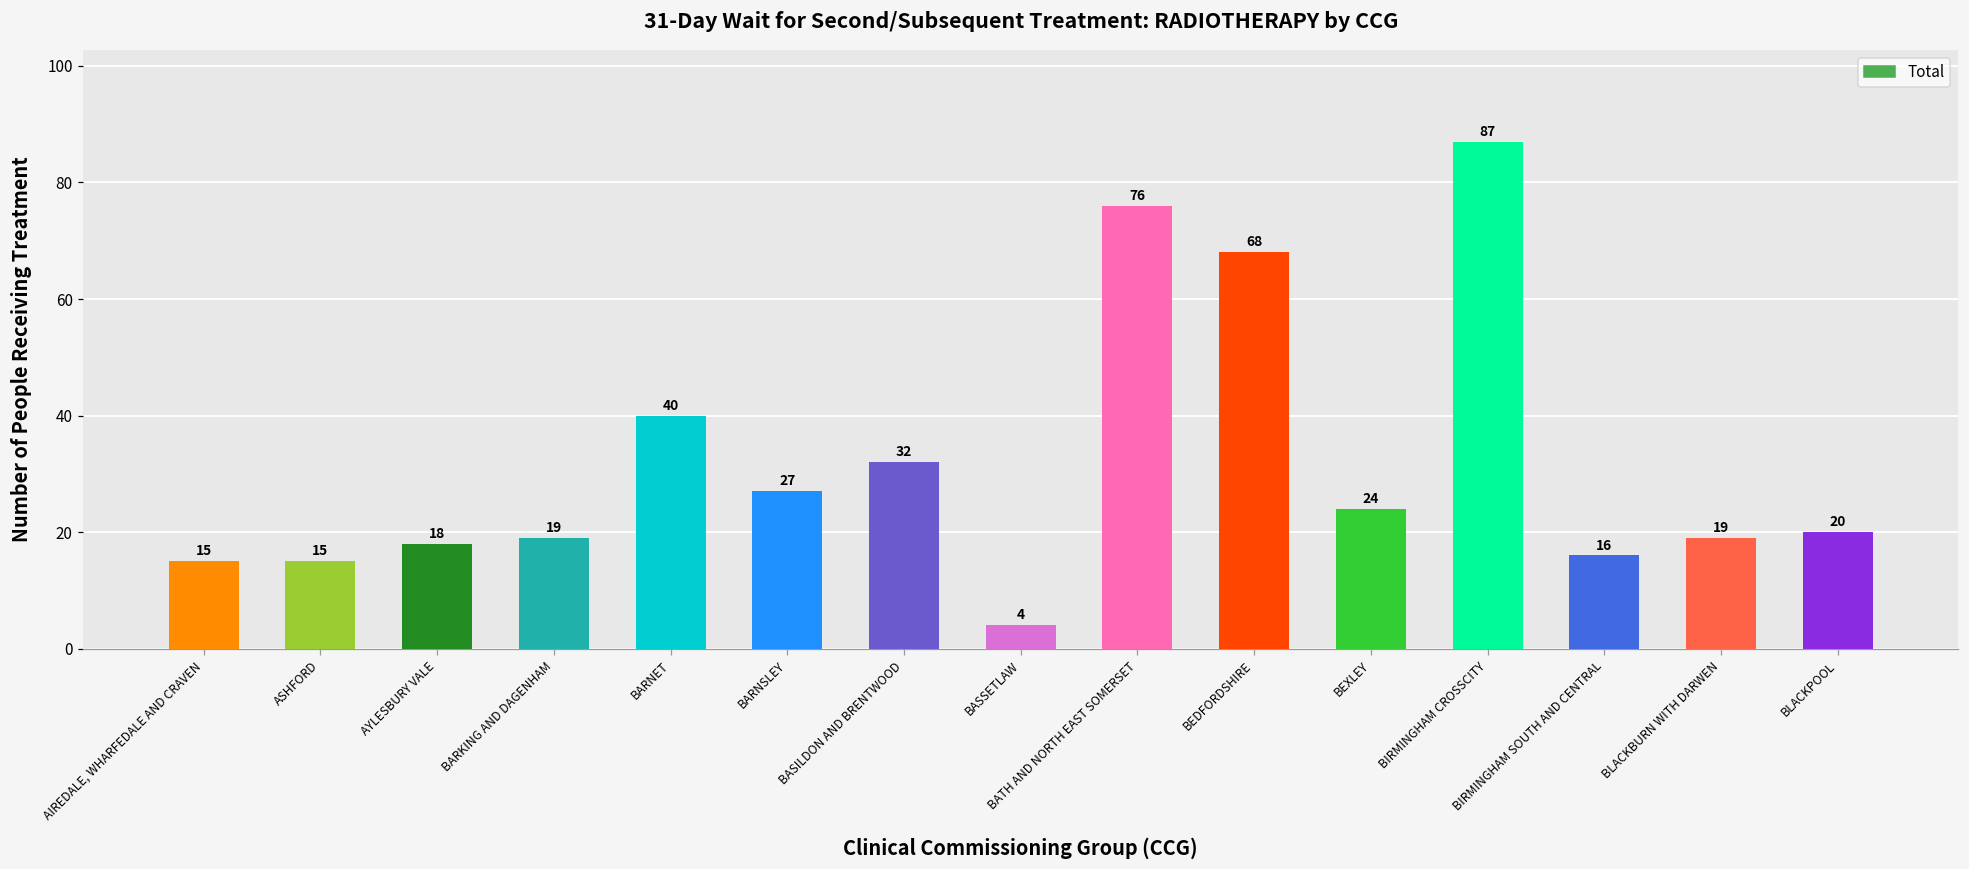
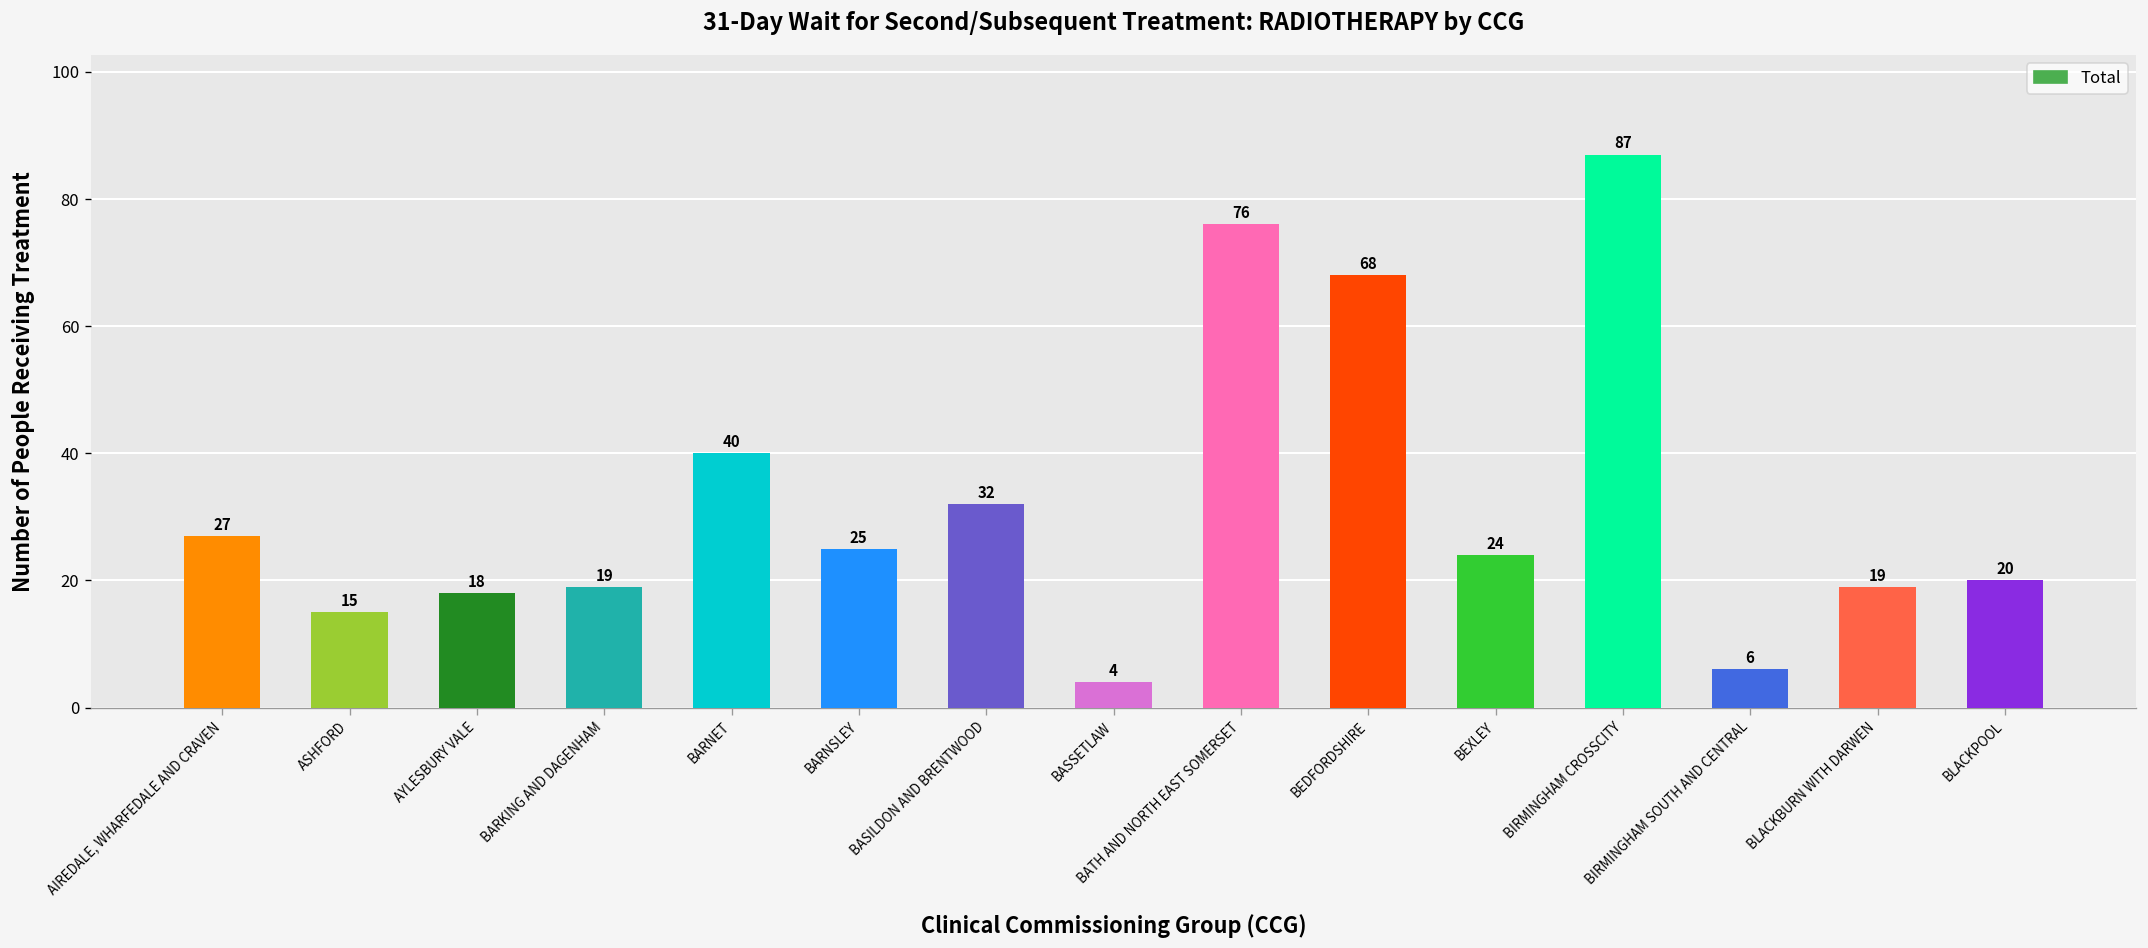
AIREDALE, WHARFEDALE AND CRAVEN: 15 -> 27
BARNSLEY: 27 -> 25
BIRMINGHAM SOUTH AND CENTRAL: 16 -> 6
